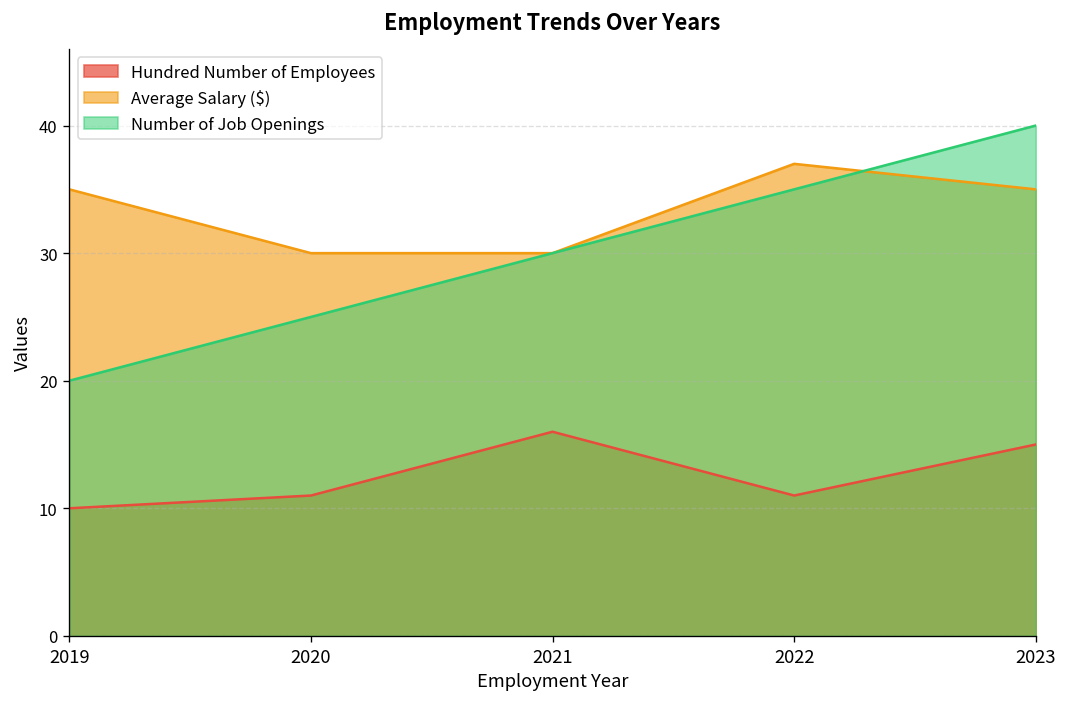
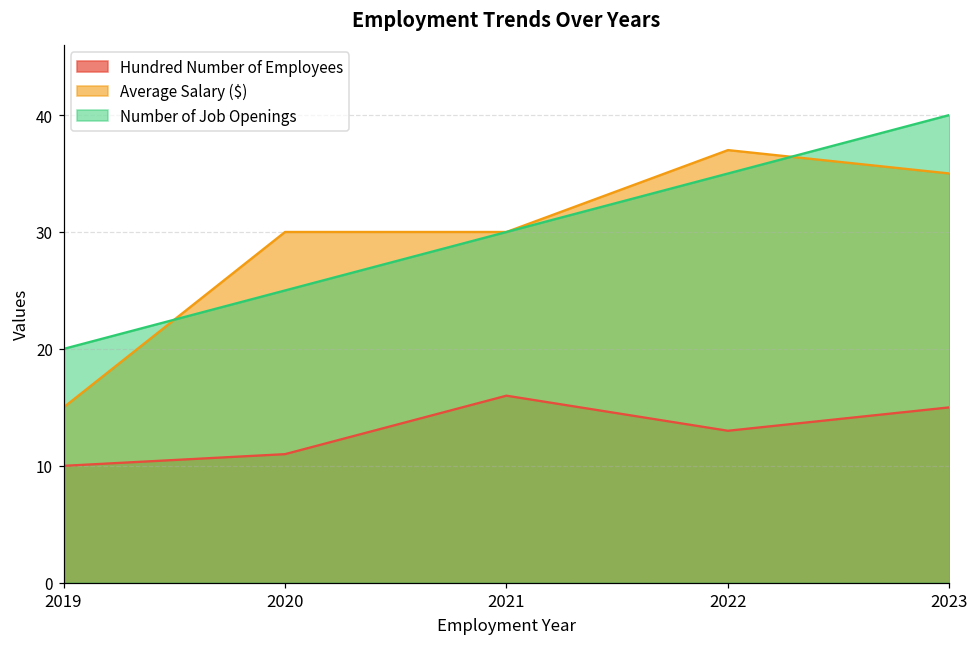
Average Salary ($), 2019: 35 -> 15
Hundred Number of Employees, 2022: 11 -> 13
